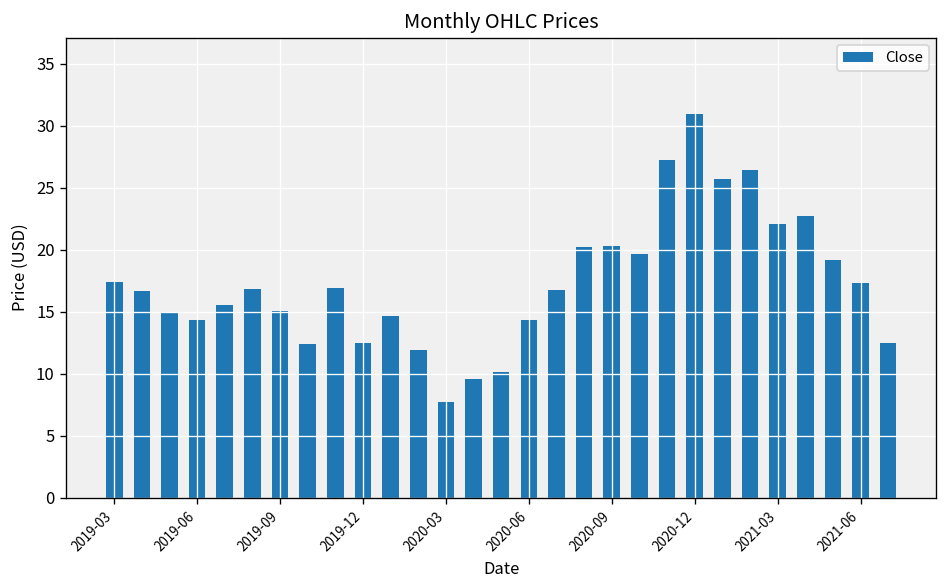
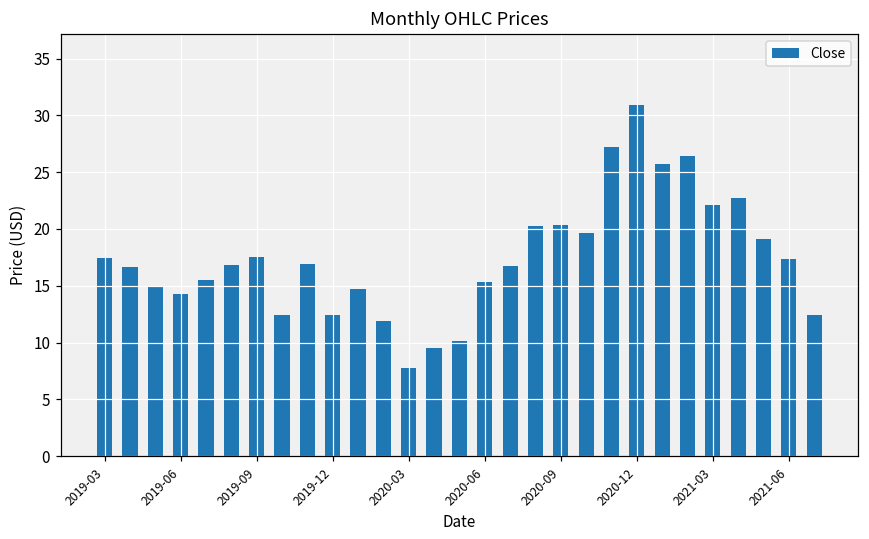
2019-09: 15.0 -> 17.5
2020-06: 14.3 -> 15.4
